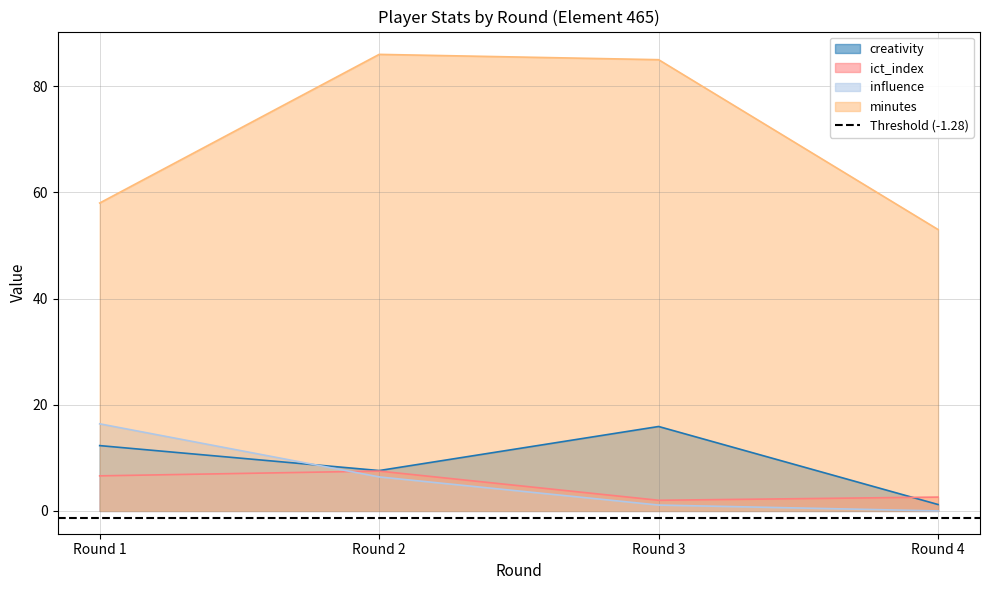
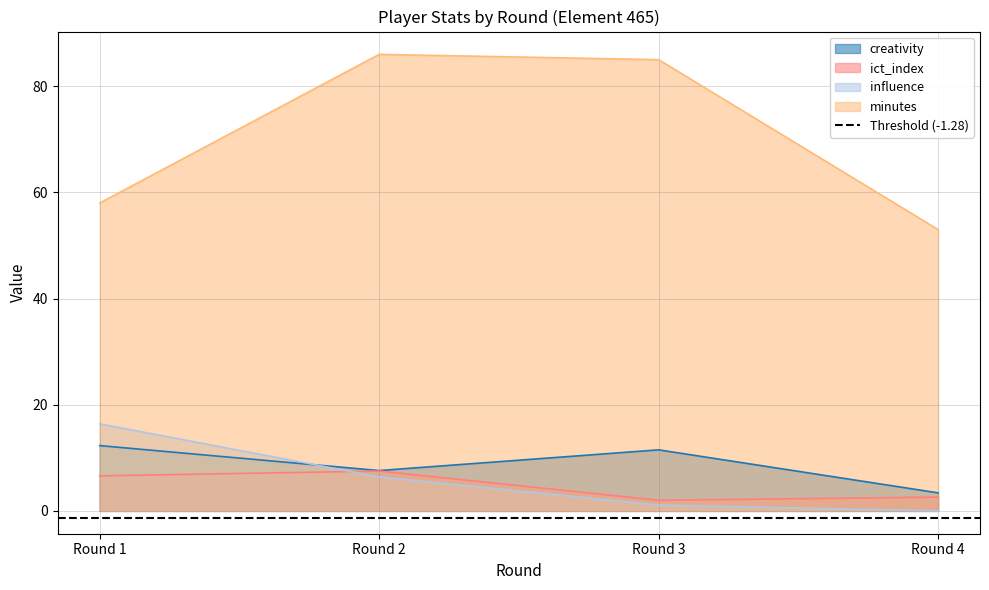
creativity, Round 3: 16 -> 12
creativity, Round 4: 1 -> 3
